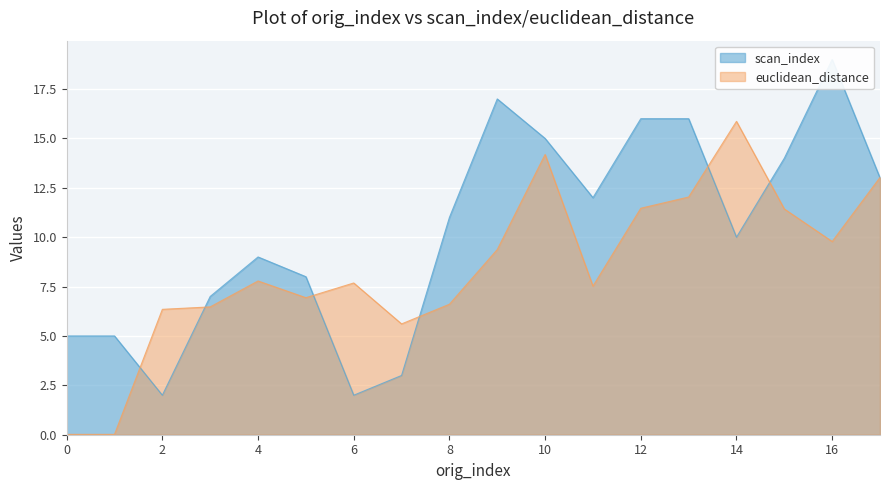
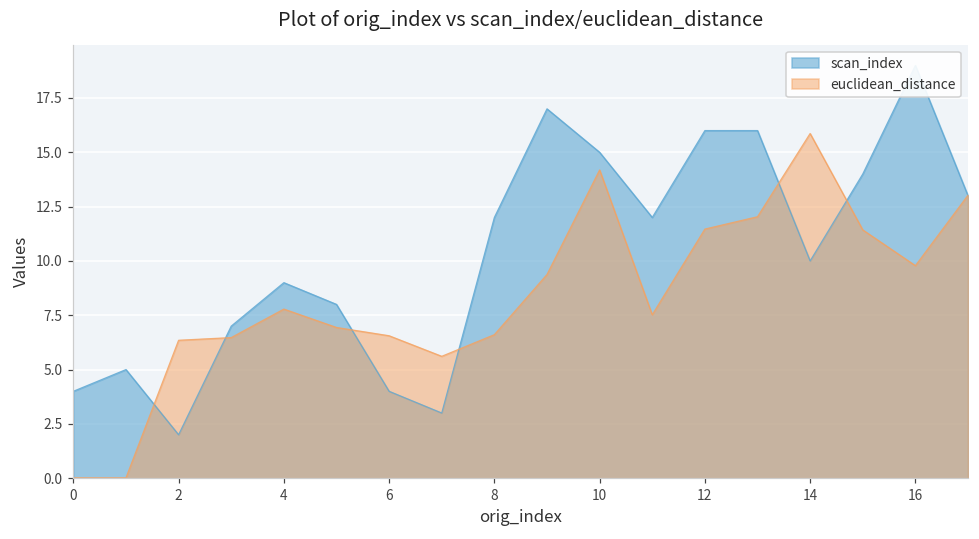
scan_index, 0: 5 -> 4
scan_index, 6: 2 -> 4
euclidean_distance, 6: 7.7 -> 6.6
scan_index, 8: 11 -> 12
